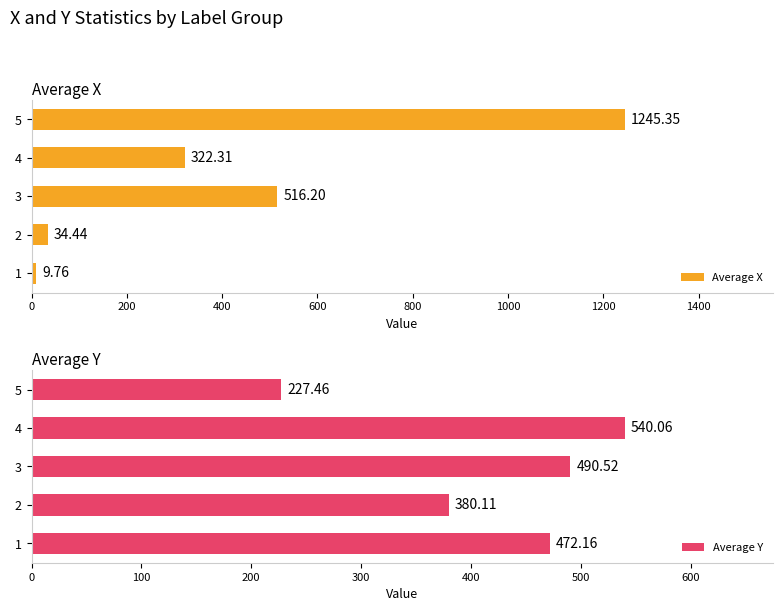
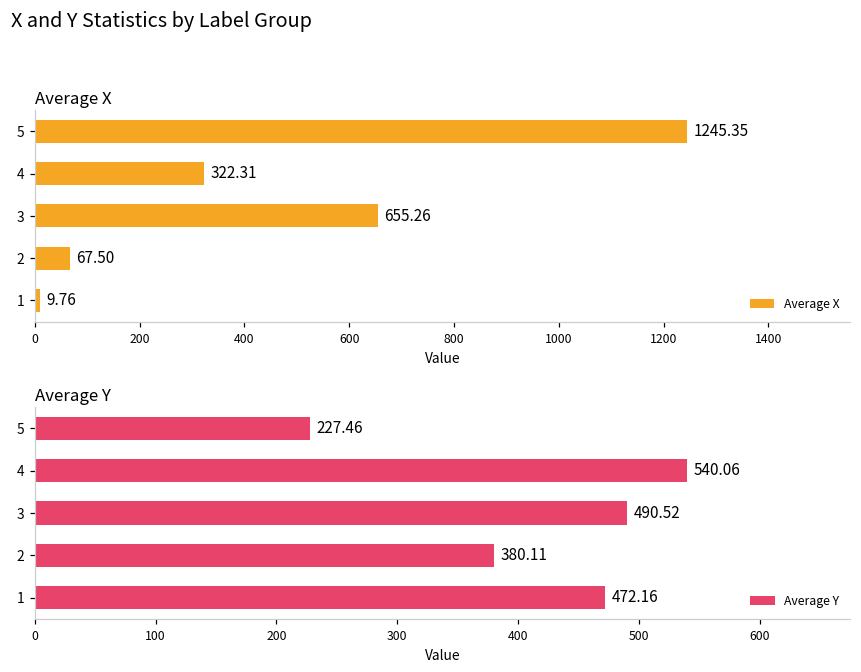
Average X, 3: 516.20 -> 655.26
Average X, 2: 34.44 -> 67.50
